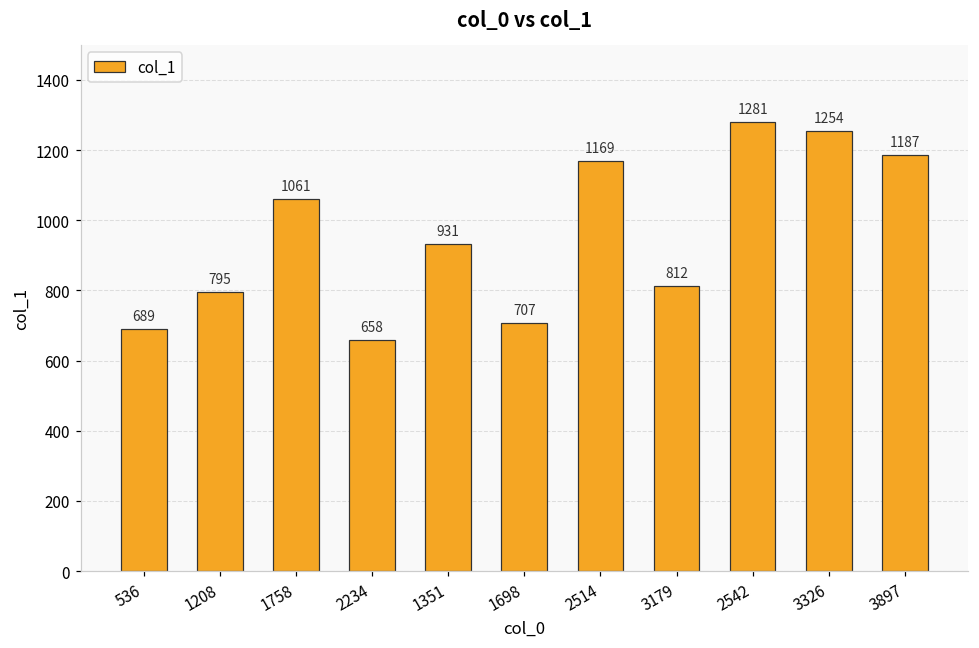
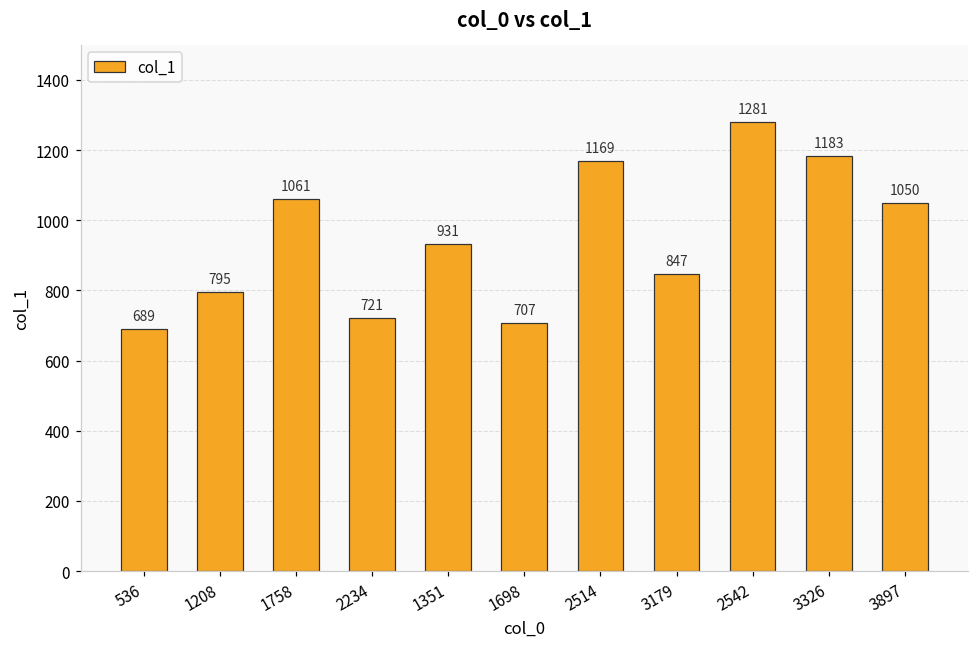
2234: 658 -> 721
3179: 812 -> 847
3326: 1254 -> 1183
3897: 1187 -> 1050
